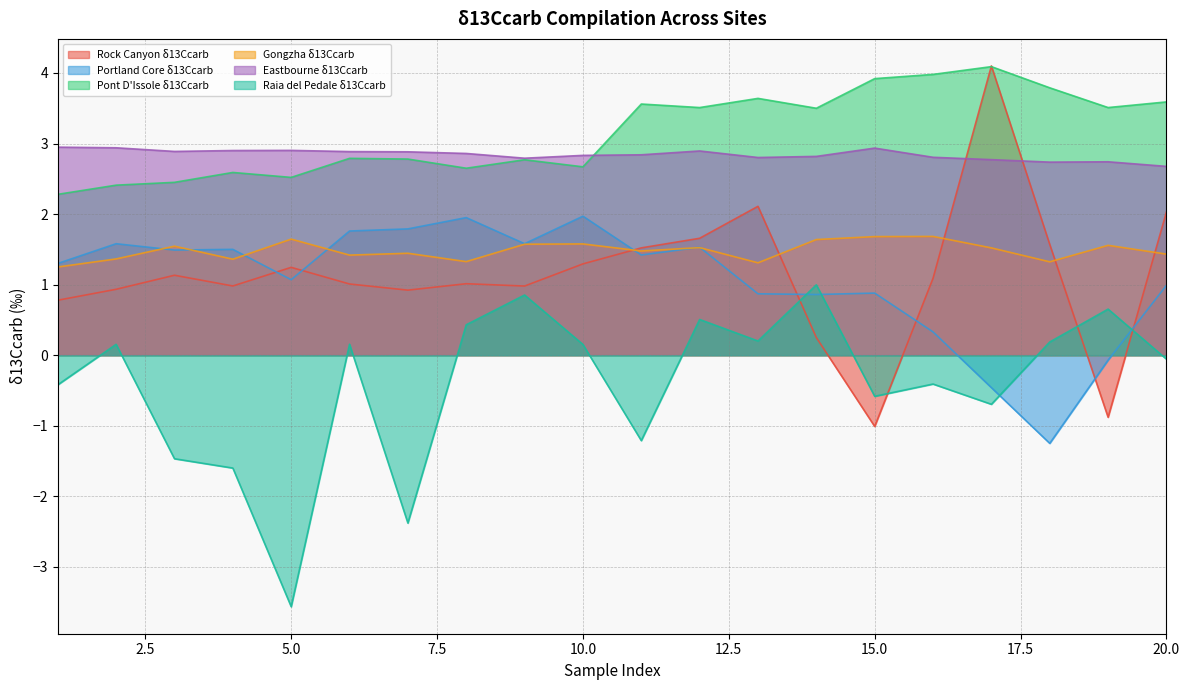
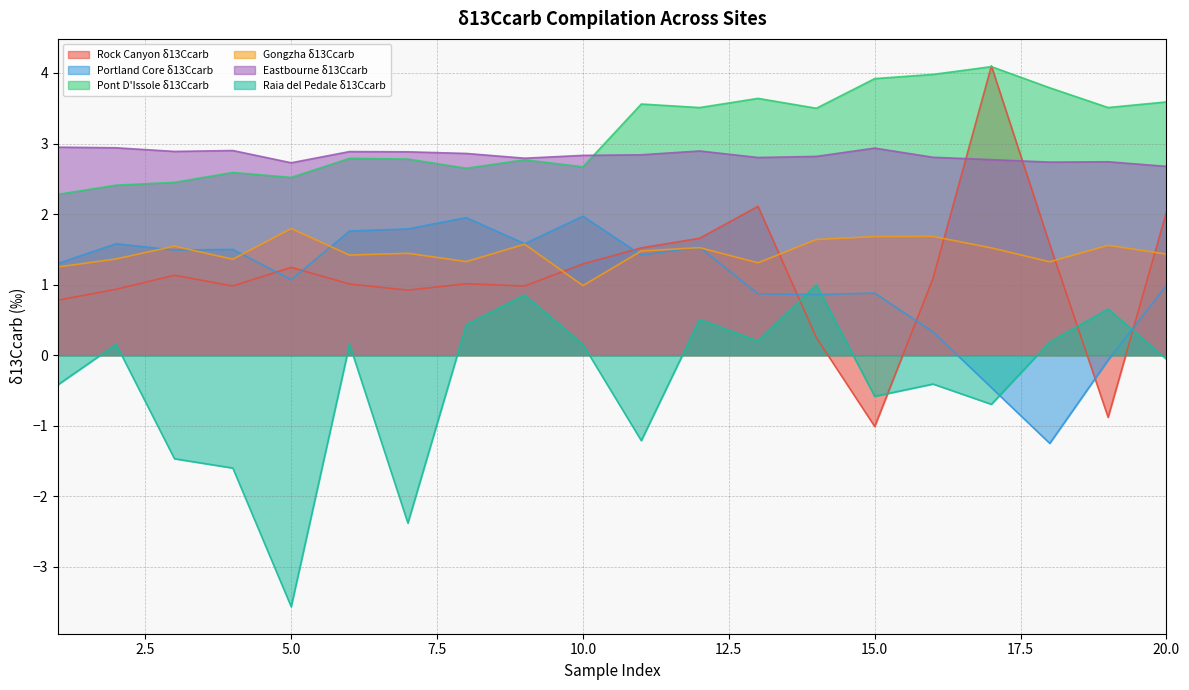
Gongzha δ13Ccarb, 5.0: 1.6 -> 1.8
Eastbourne δ13Ccarb, 5.0: 2.9 -> 2.7
Gongzha δ13Ccarb, 10.0: 1.6 -> 1.0
